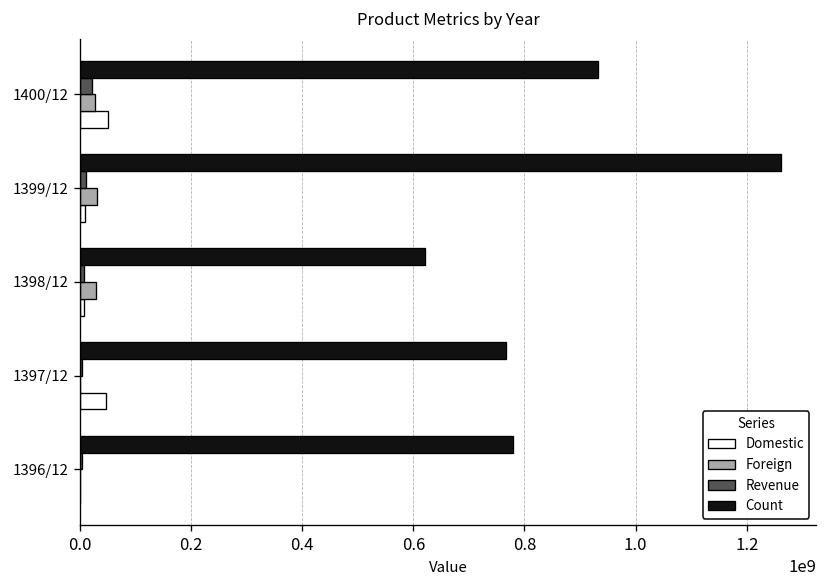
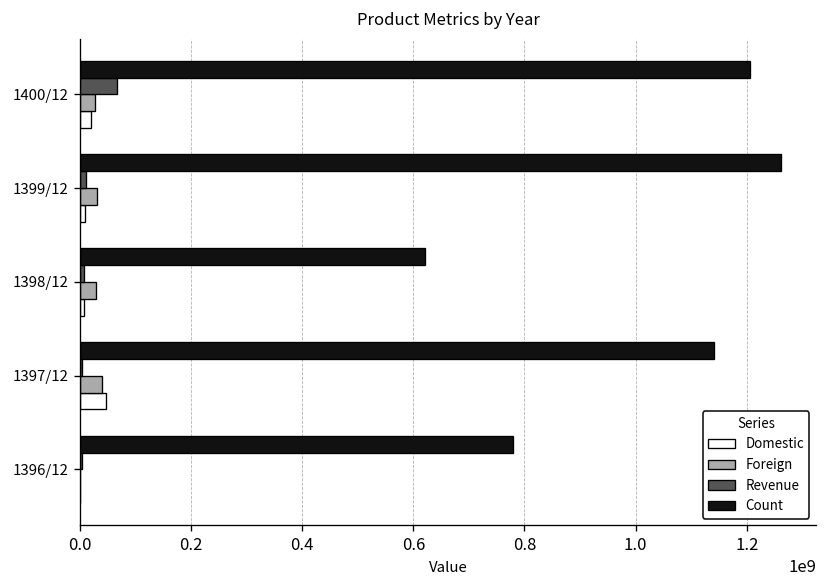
Count, 1400/12: 930000000 -> 1210000000
Revenue, 1400/12: 20000000 -> 70000000
Domestic, 1400/12: 50000000 -> 20000000
Count, 1397/12: 770000000 -> 1140000000
Foreign, 1397/12: 0 -> 40000000
